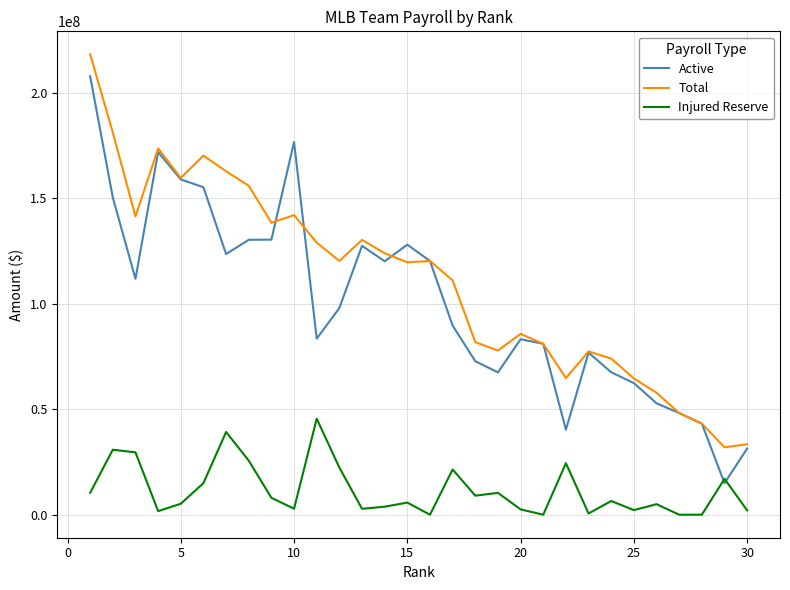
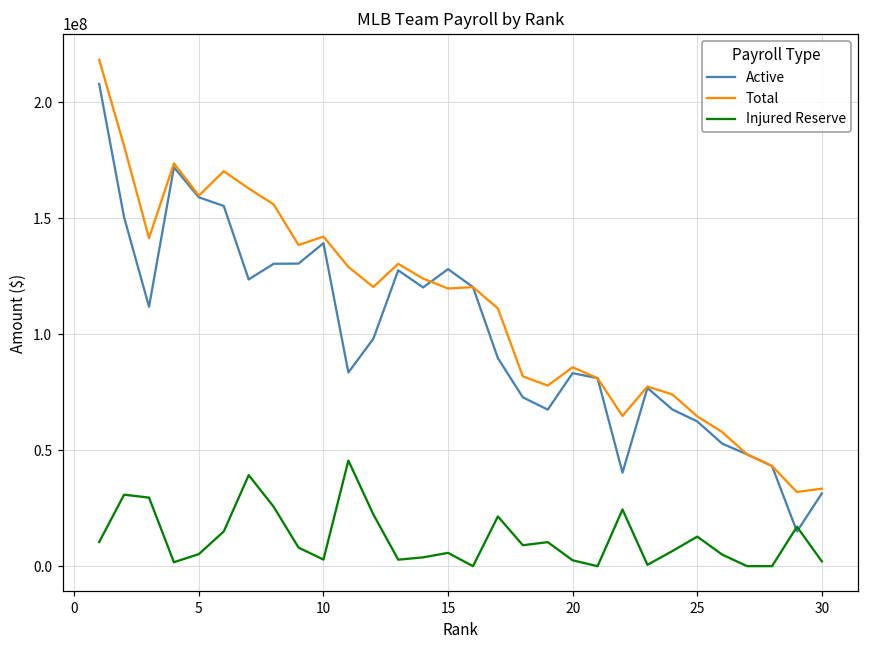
Active, 10: 177000000 -> 139000000
Injured Reserve, 25: 2000000 -> 13000000
